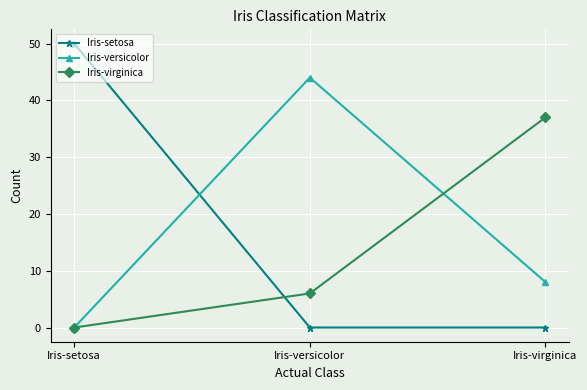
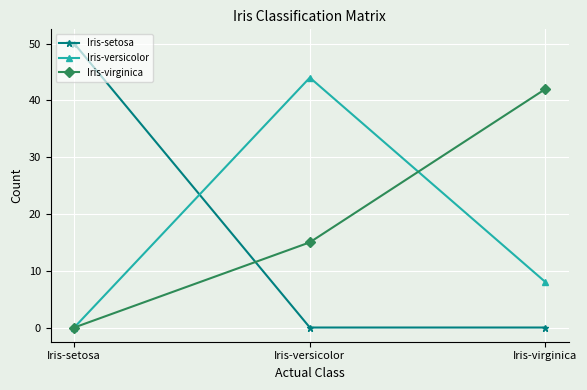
Iris-virginica, Iris-versicolor: 6 -> 15
Iris-virginica, Iris-virginica: 37 -> 42
